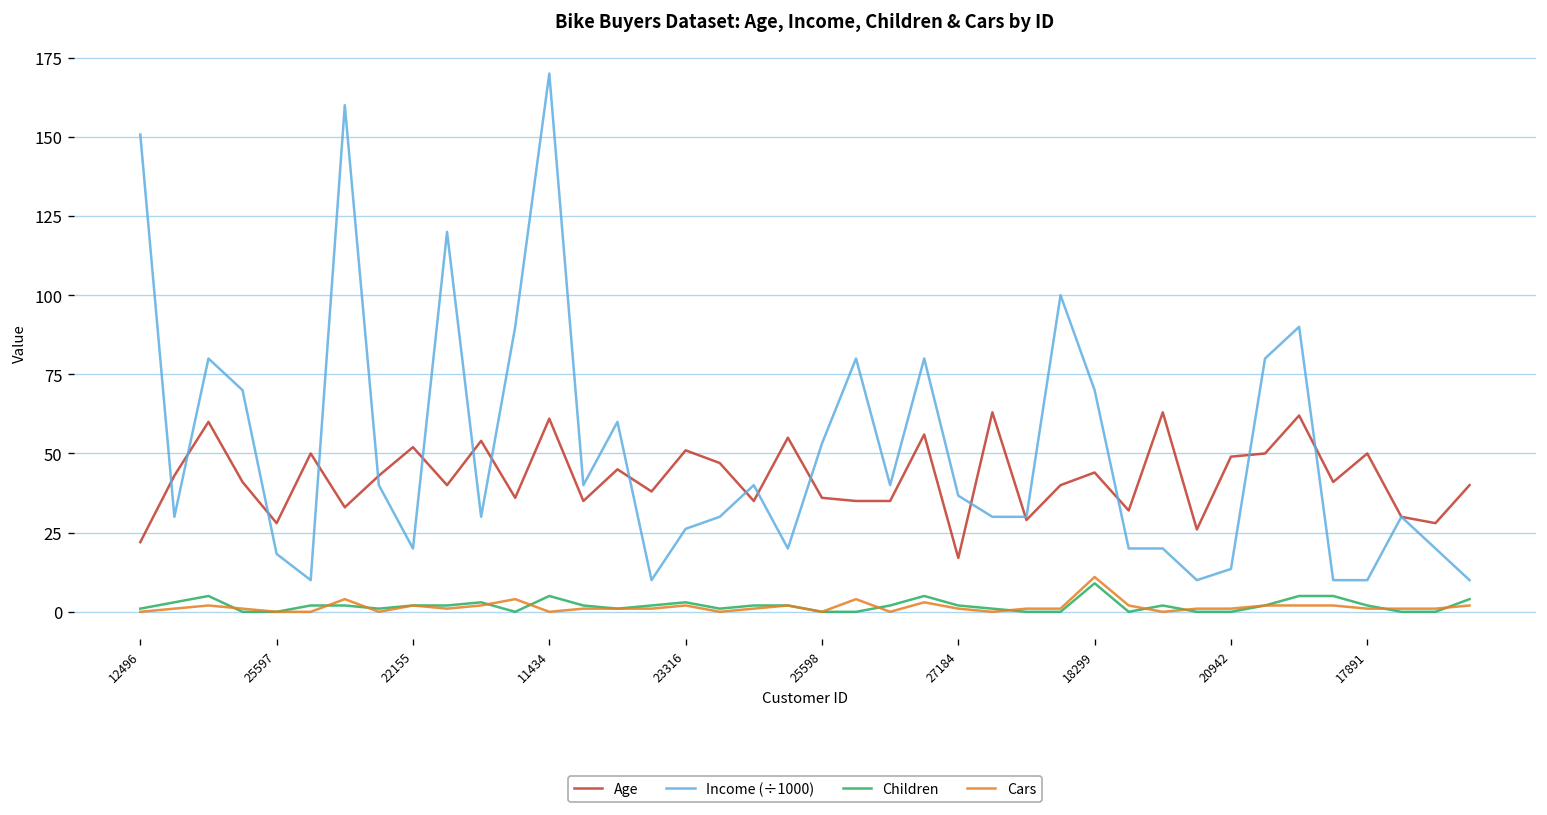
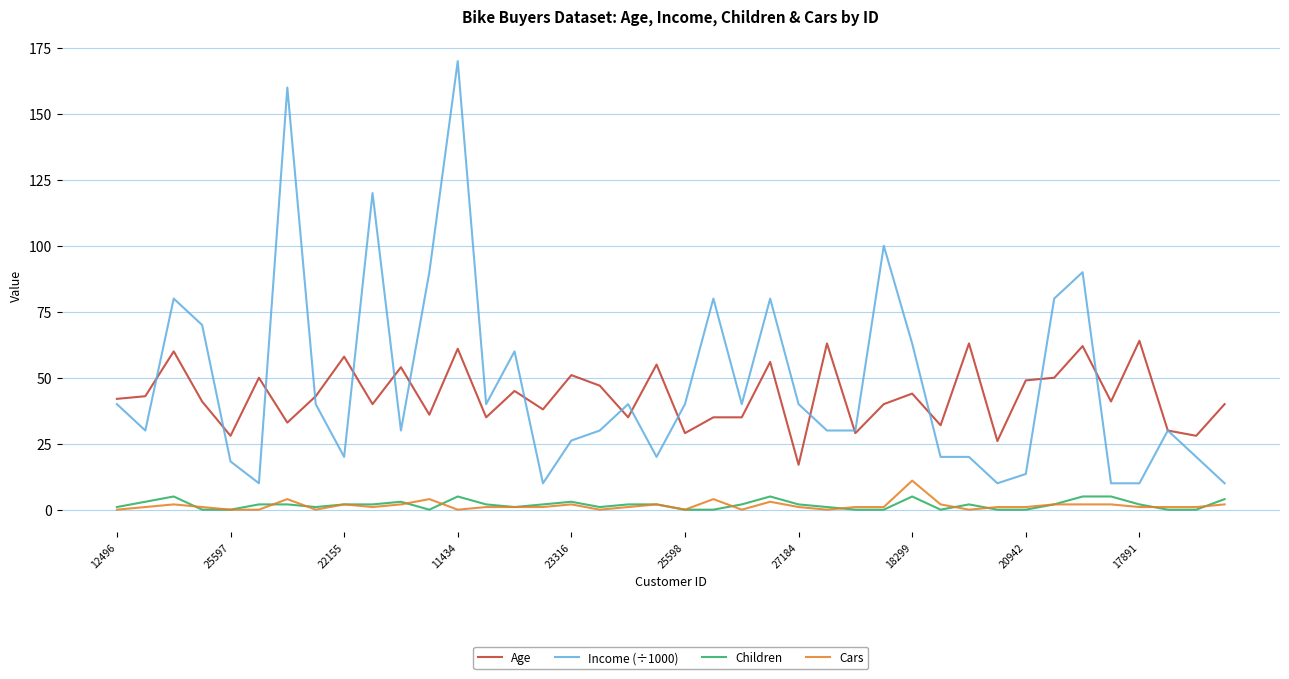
Age, 12496: 22 -> 42
Income (÷1000), 12496: 151 -> 40
Age, 22155: 52 -> 58
Age, 25598: 36 -> 29
Income (÷1000), 25598: 53 -> 40
Income (÷1000), 27184: 37 -> 40
Income (÷1000), 18299: 70 -> 63
Children, 18299: 9 -> 5
Age, 17891: 50 -> 64
